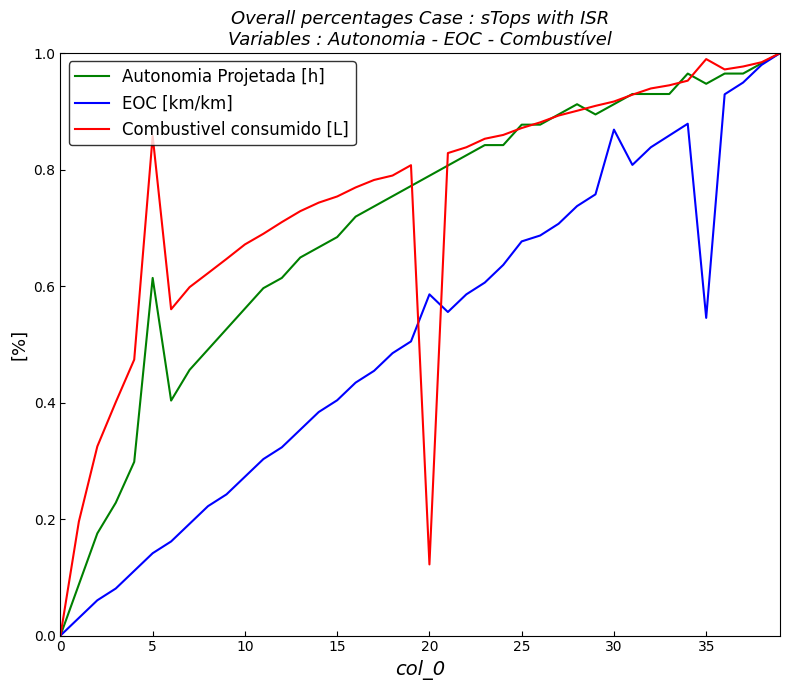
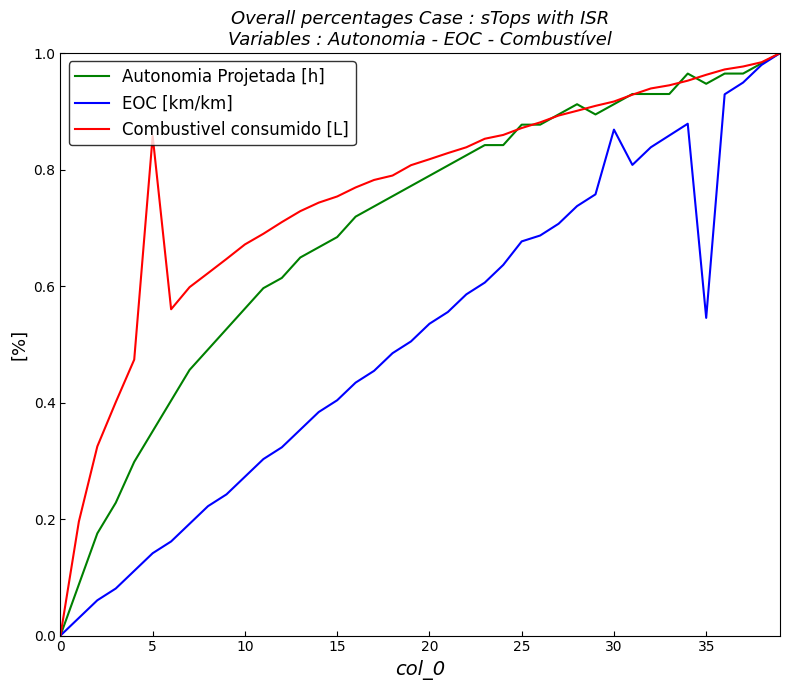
Autonomia Projetada [h], 5: 0.61 -> 0.35
EOC [km/km], 20: 0.59 -> 0.54
Combustivel consumido [L], 20: 0.12 -> 0.82
Combustivel consumido [L], 35: 0.99 -> 0.96
